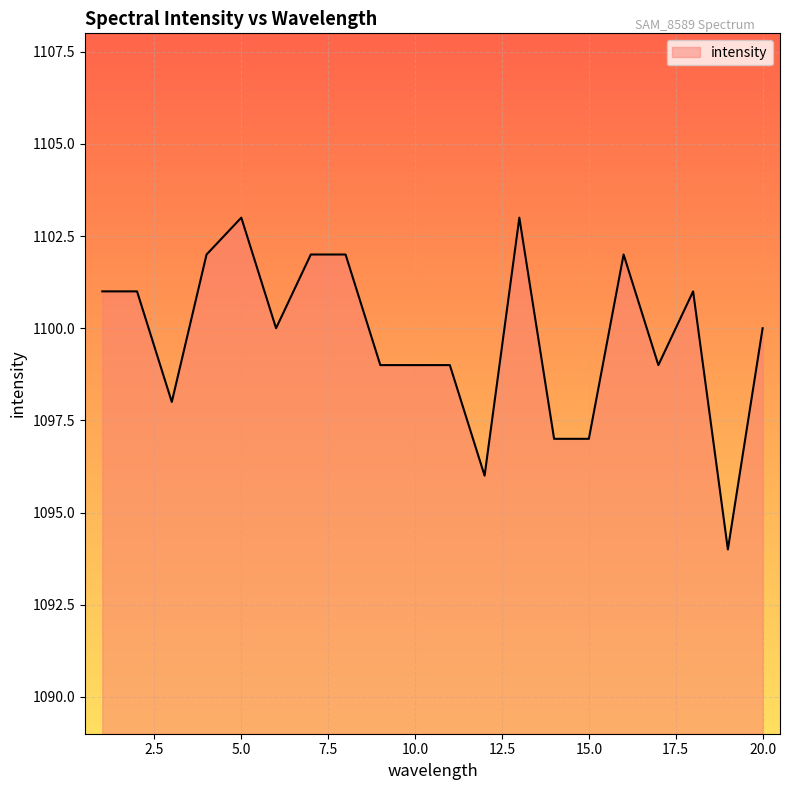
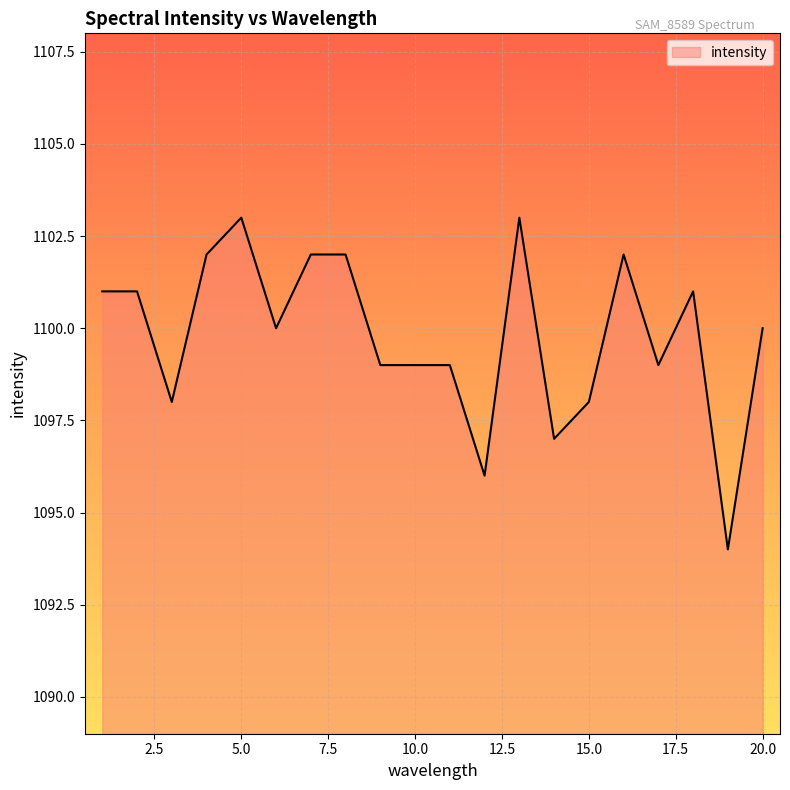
15.0: 1097 -> 1098
